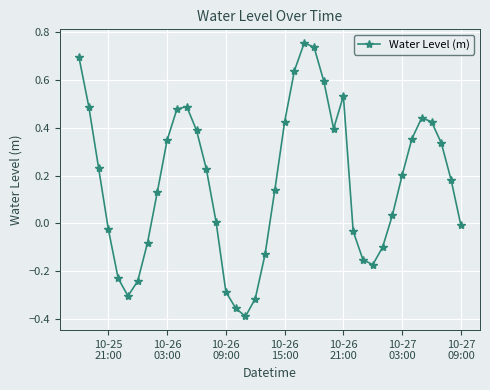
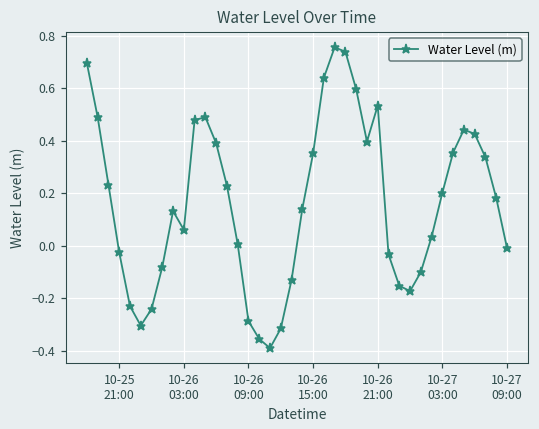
10-26 03:00: 0.35 -> 0.06
10-26 15:00: 0.42 -> 0.35
